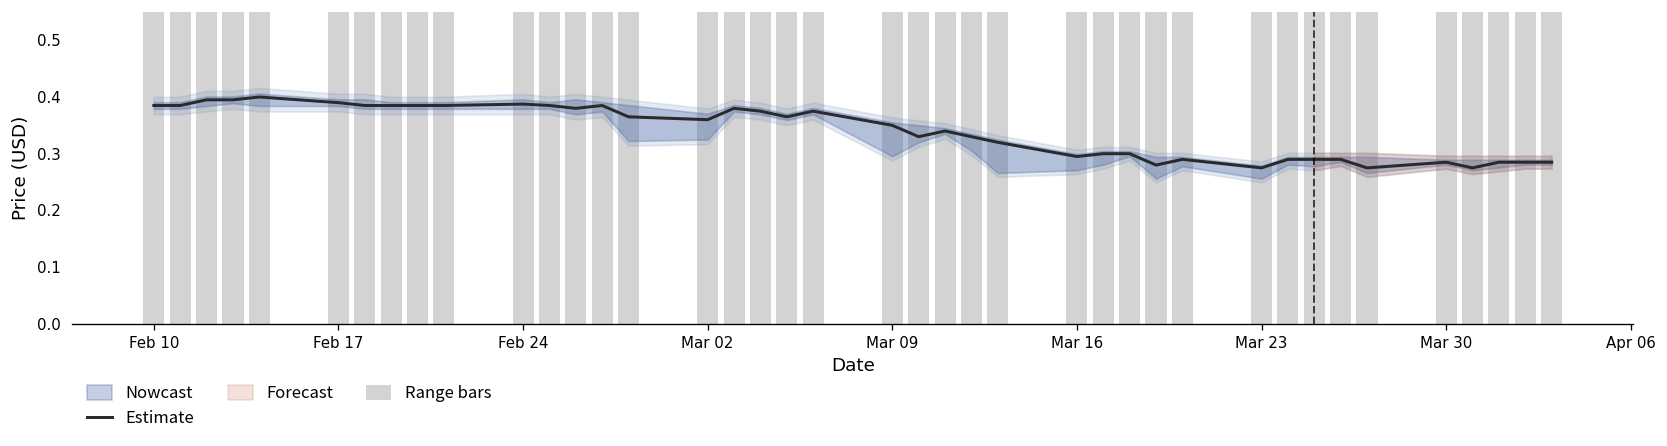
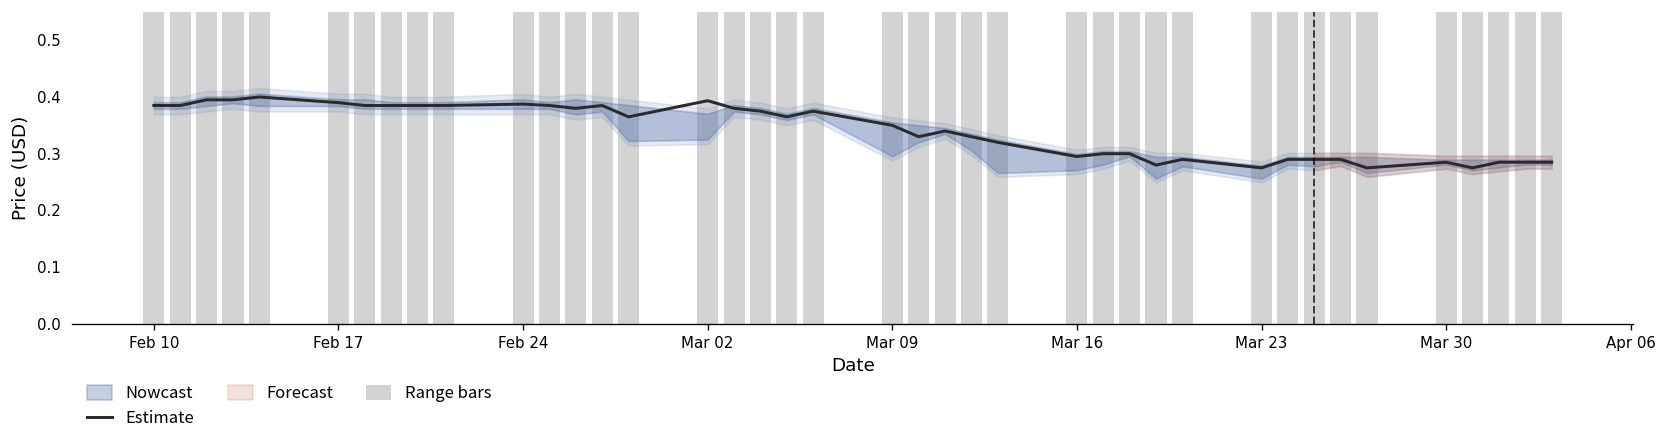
Estimate, Mar 02: 0.36 -> 0.39
